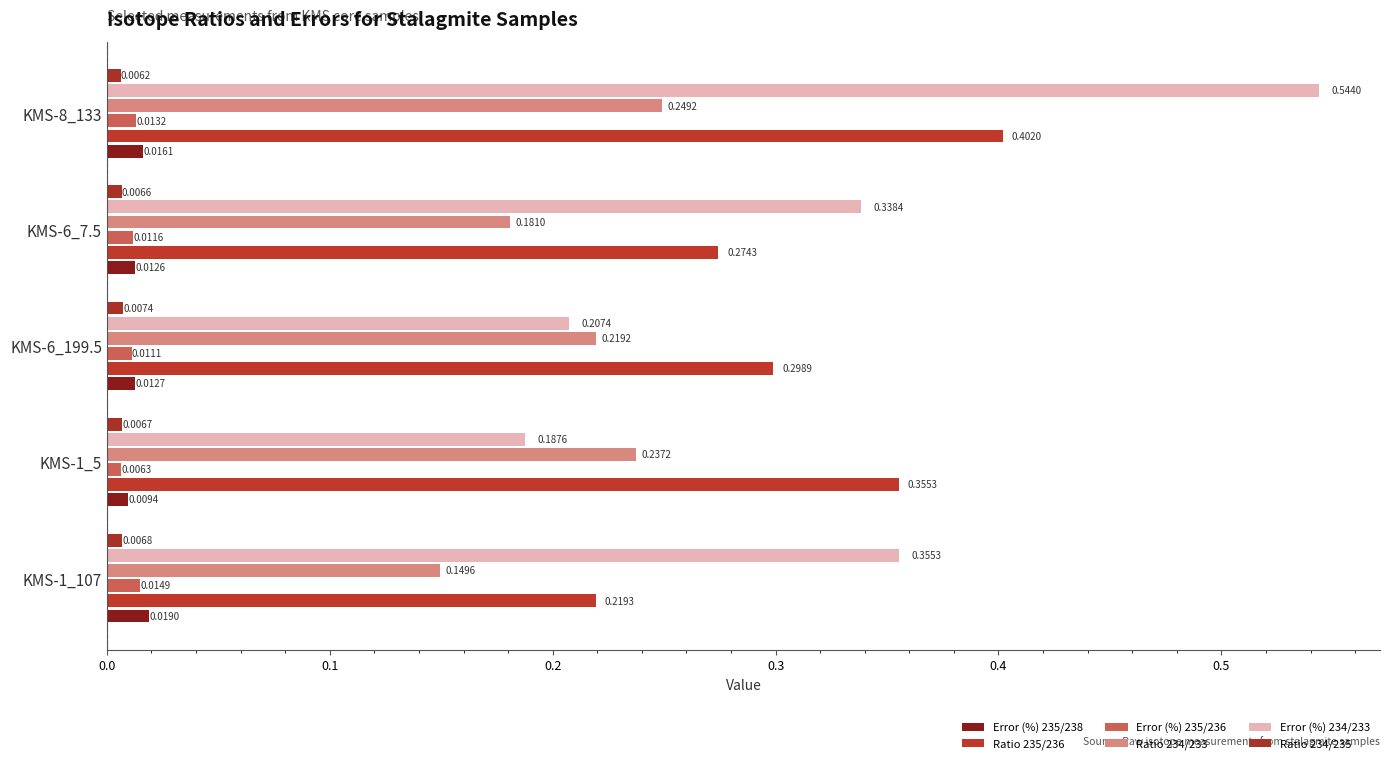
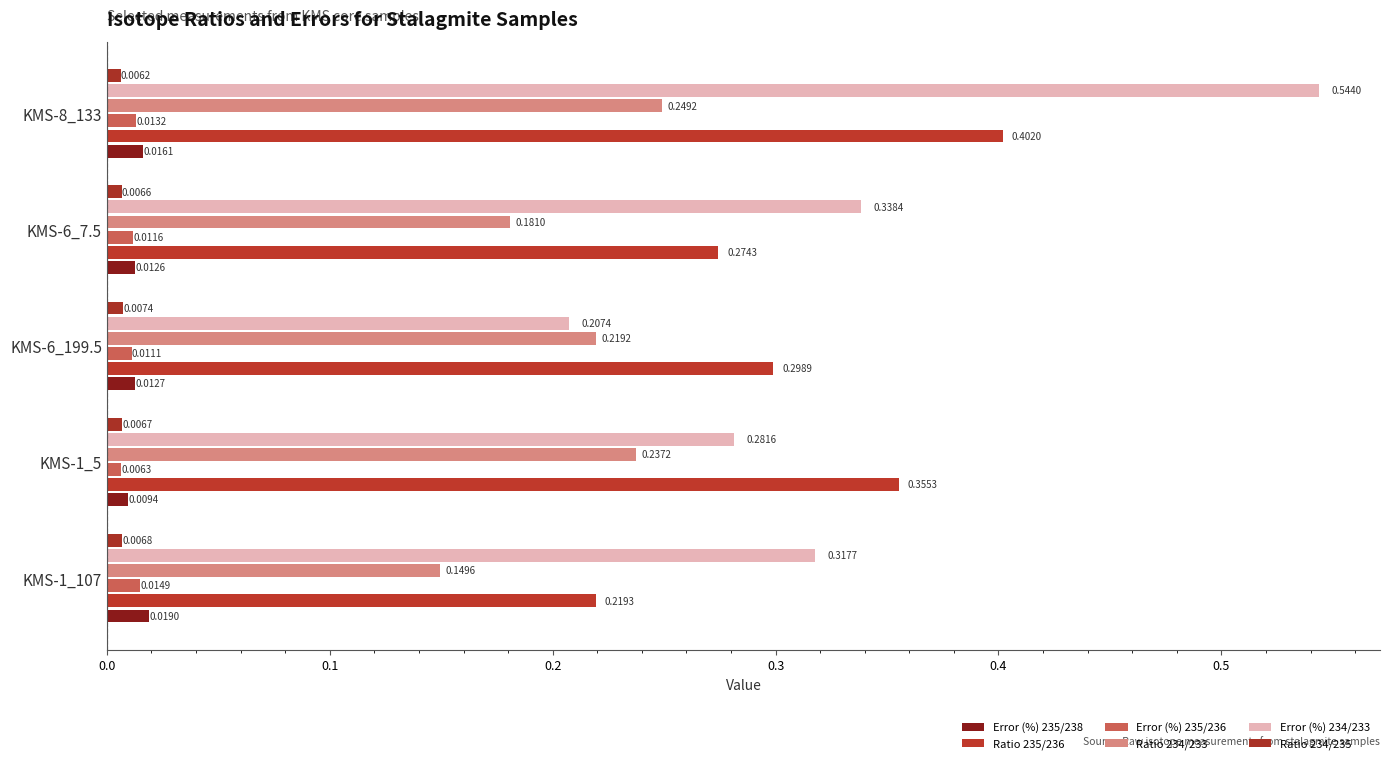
Error (%) 234/233, KMS-1_5: 0.1876 -> 0.2816
Error (%) 234/233, KMS-1_107: 0.3553 -> 0.3177
